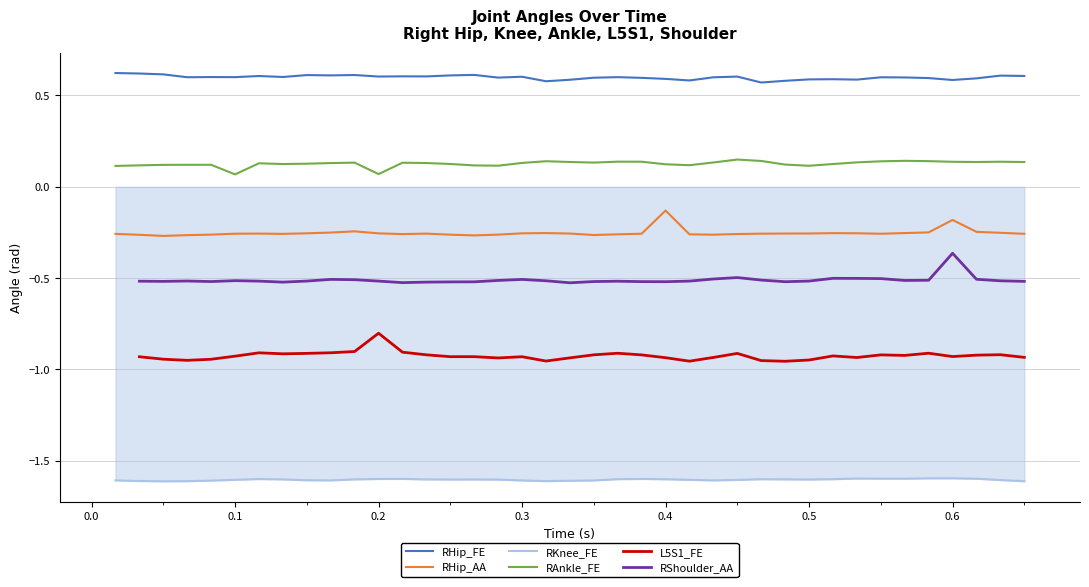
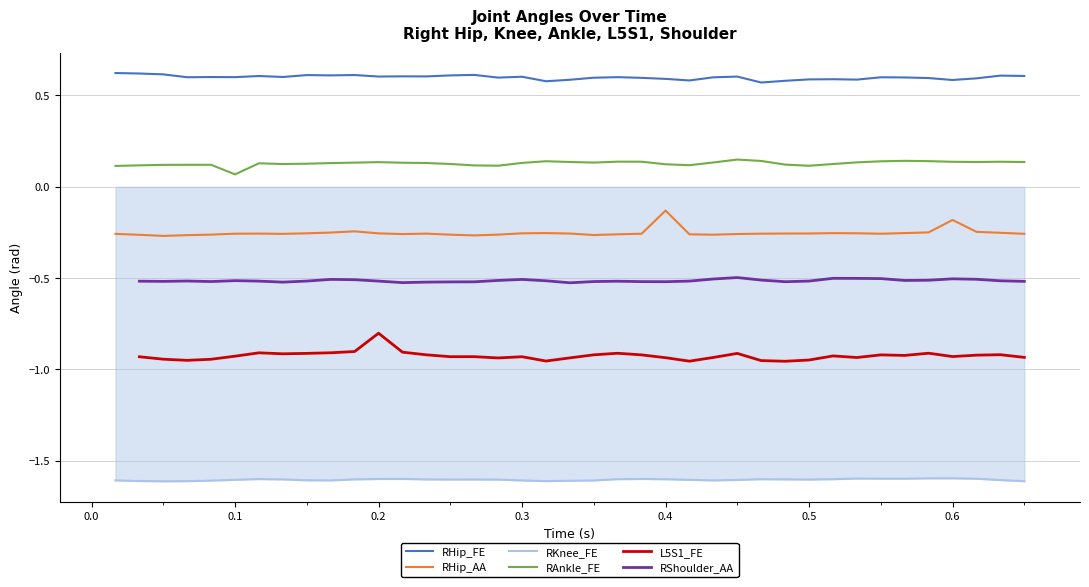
RAnkle_FE, 0.2: 0.07 -> 0.13
RShoulder_AA, 0.6: -0.36 -> -0.50
